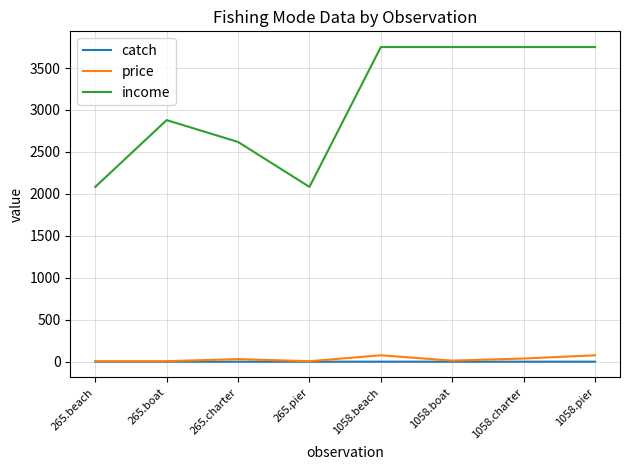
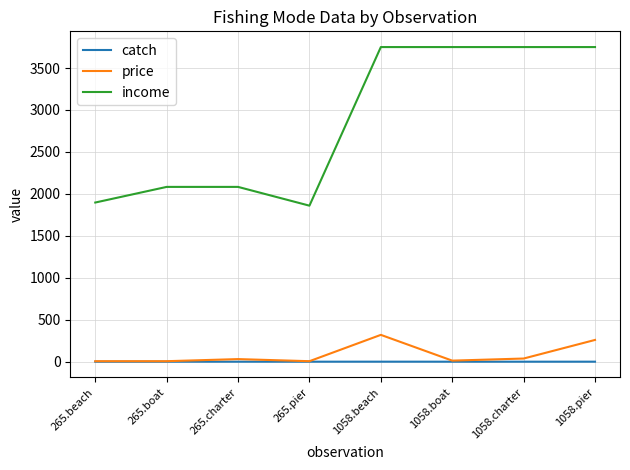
income, 265.beach: 2100 -> 1900
income, 265.boat: 2900 -> 2100
income, 265.charter: 2600 -> 2100
income, 265.pier: 2100 -> 1900
price, 1058.beach: 100 -> 300
price, 1058.pier: 100 -> 300
